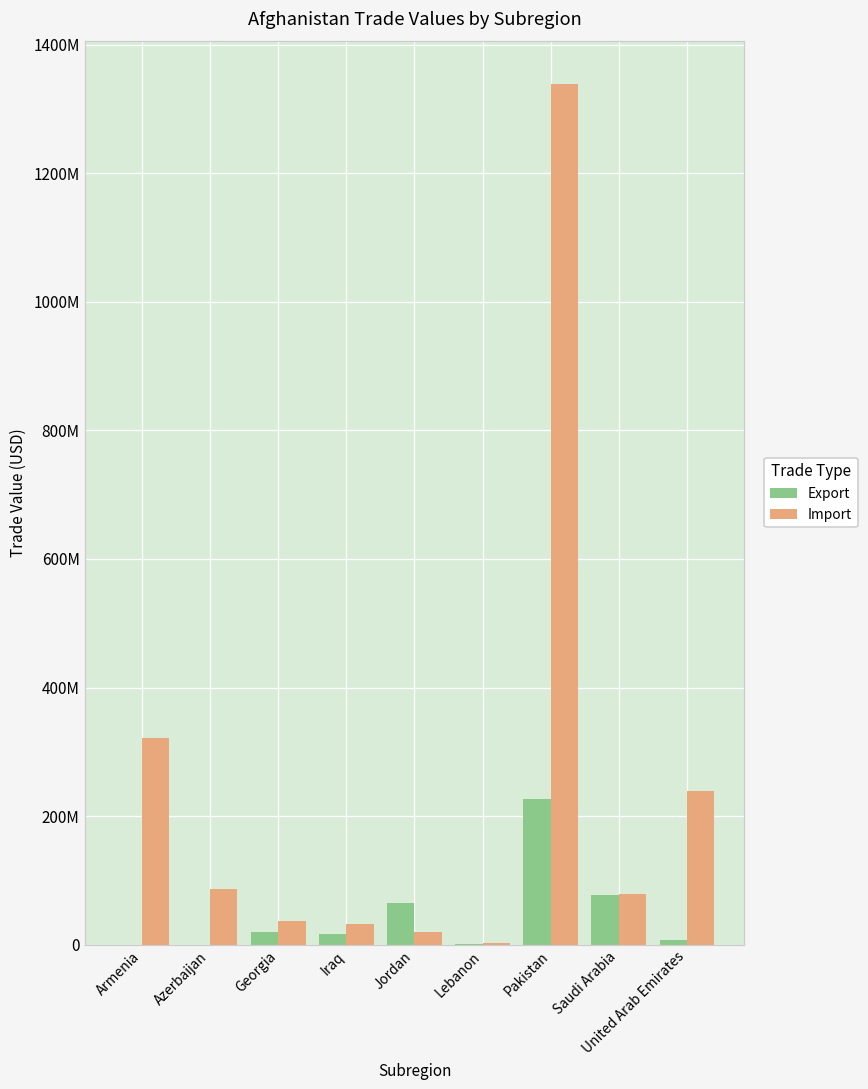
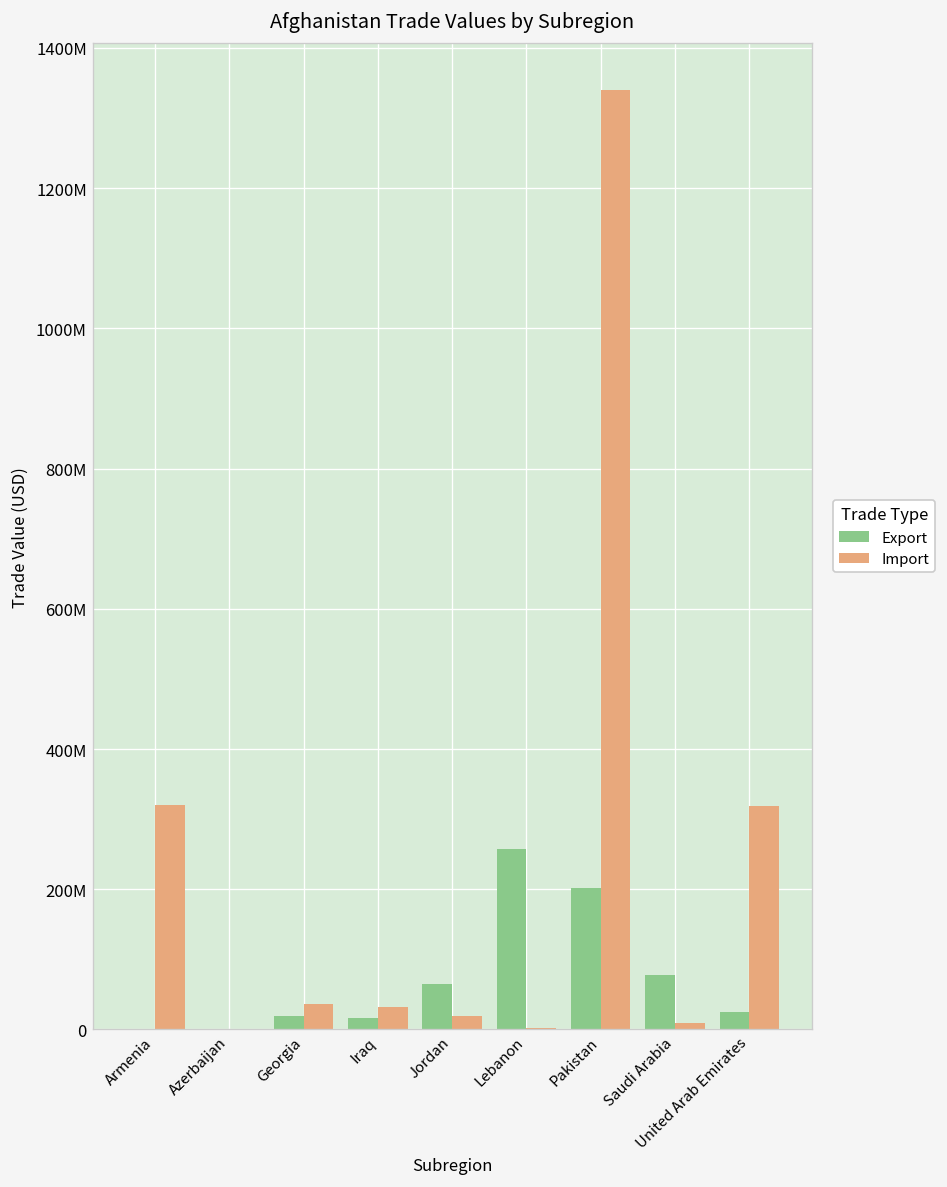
Import, Azerbaijan: 90000000 -> 0
Export, Lebanon: 0 -> 260000000
Export, Pakistan: 230000000 -> 200000000
Import, Saudi Arabia: 80000000 -> 10000000
Export, United Arab Emirates: 10000000 -> 20000000
Import, United Arab Emirates: 240000000 -> 320000000
